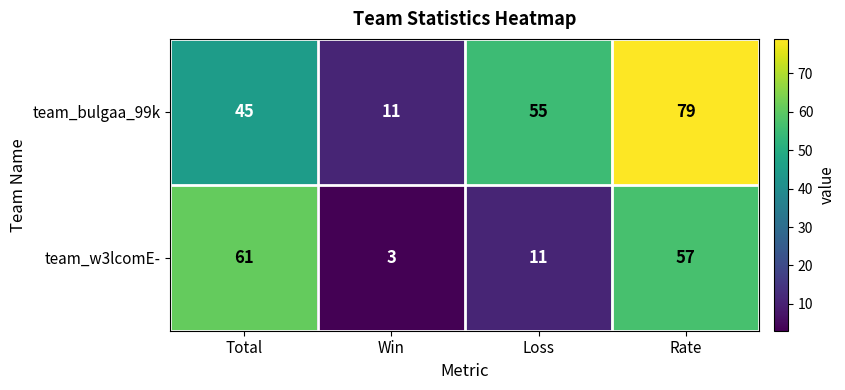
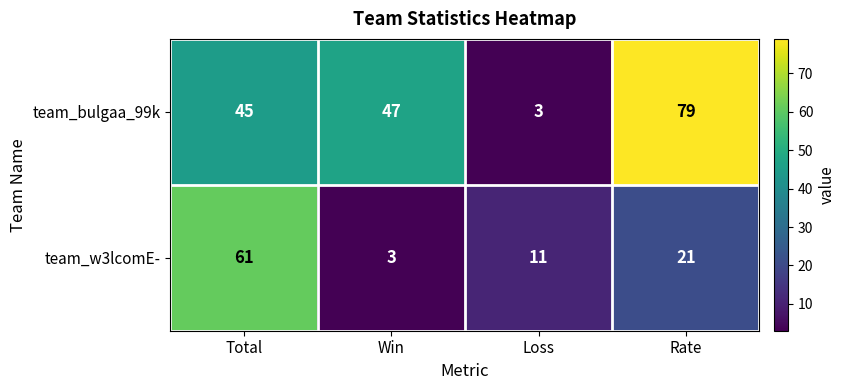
team_bulgaa_99k, Win: 11 -> 47
team_bulgaa_99k, Loss: 55 -> 3
team_w3lcomE-, Rate: 57 -> 21
